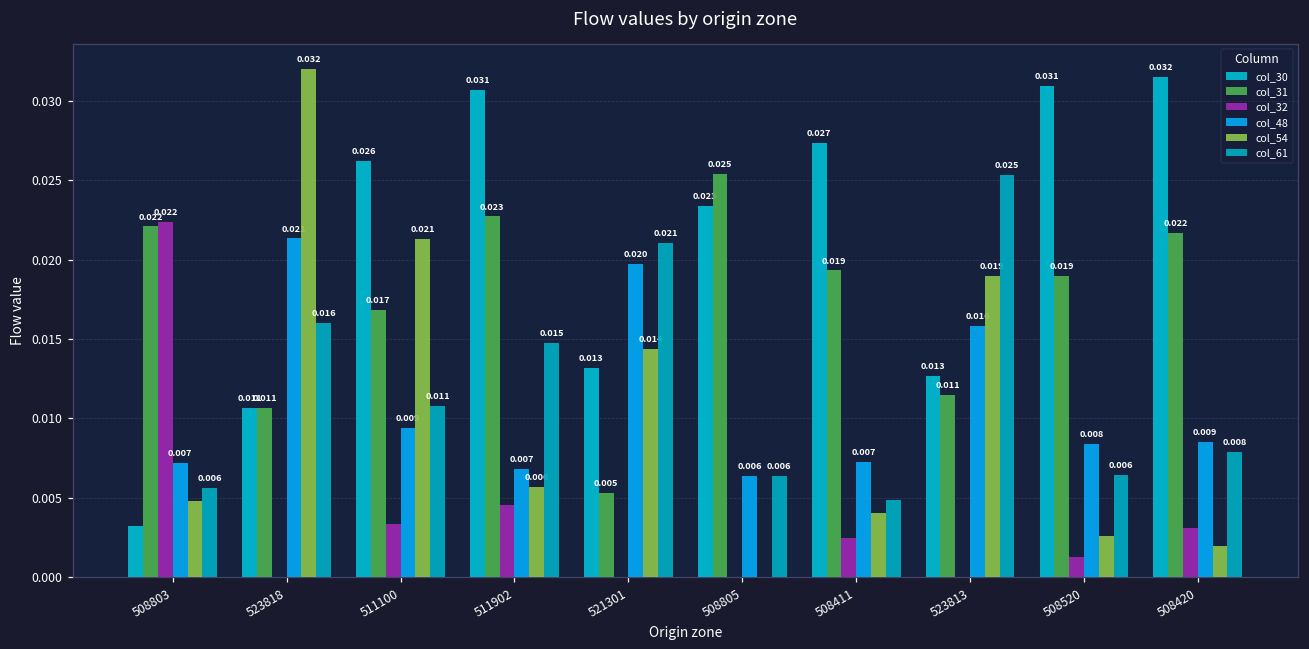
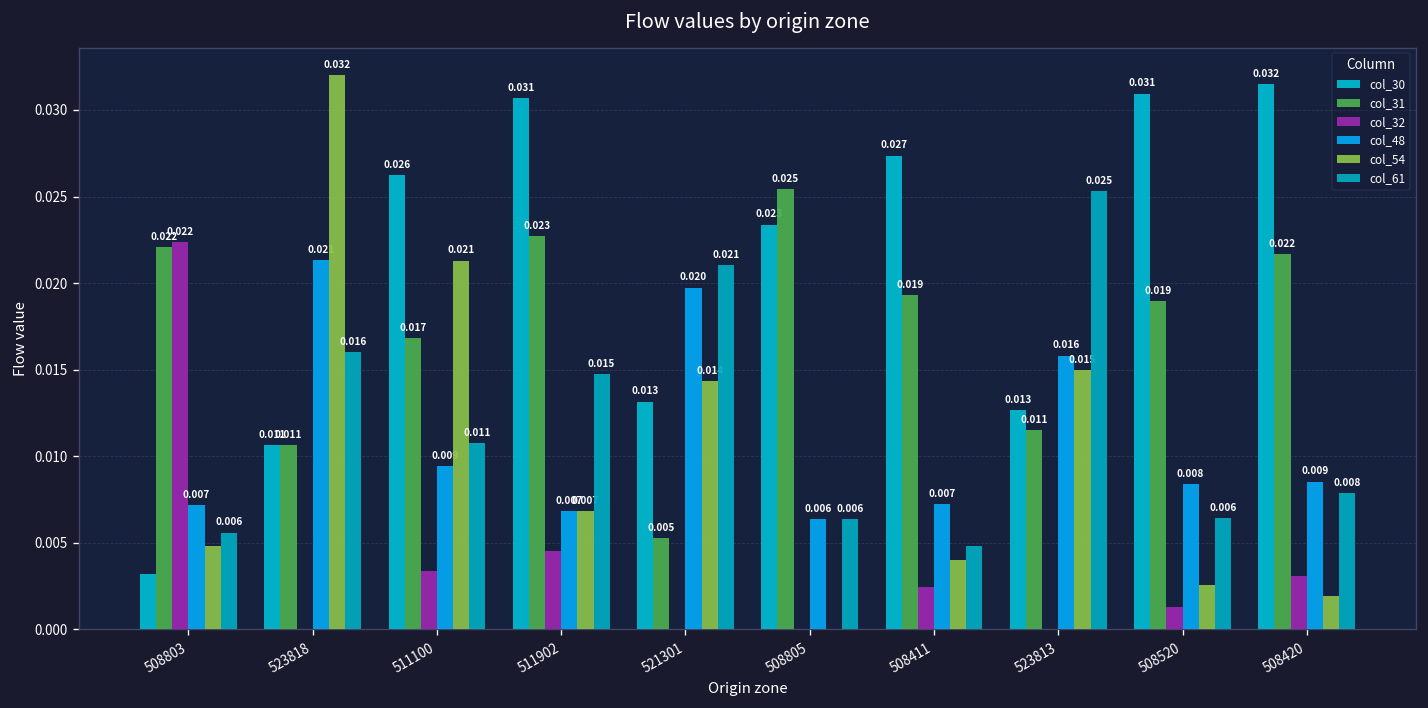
col_54, 511902: 0.006 -> 0.007
col_54, 523813: 0.019 -> 0.015
